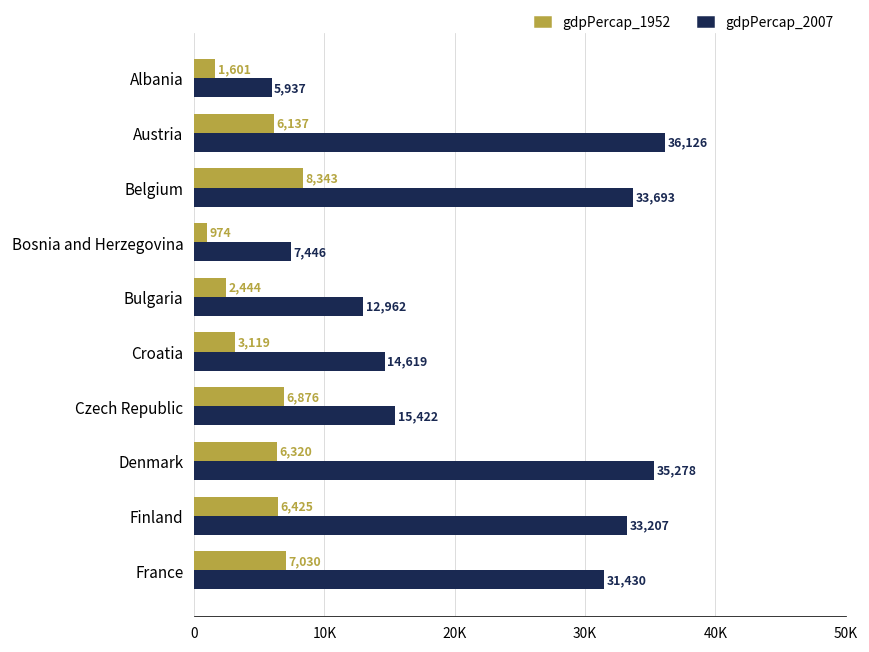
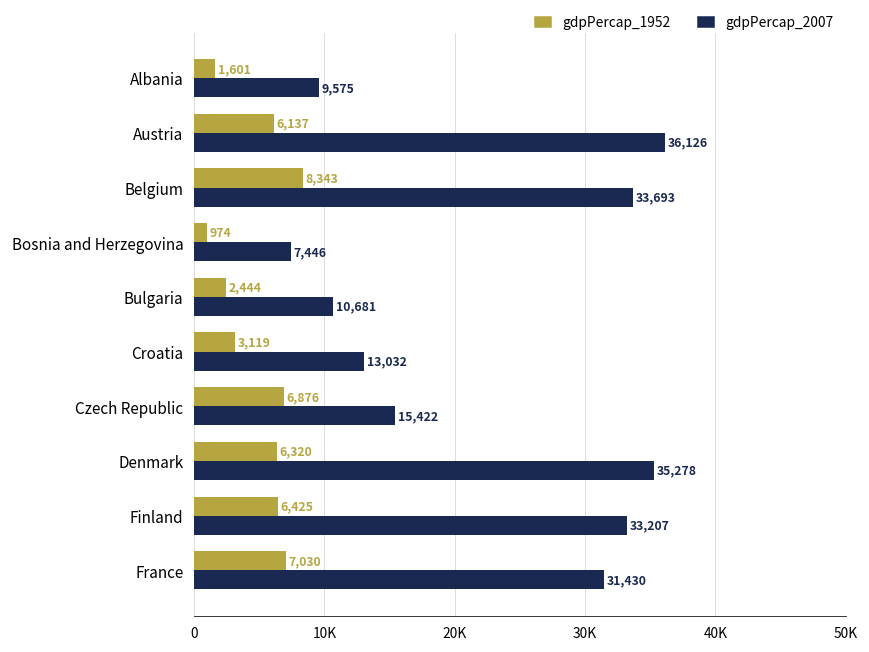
gdpPercap_2007, Albania: 5,937 -> 9,575
gdpPercap_2007, Bulgaria: 12,962 -> 10,681
gdpPercap_2007, Croatia: 14,619 -> 13,032
